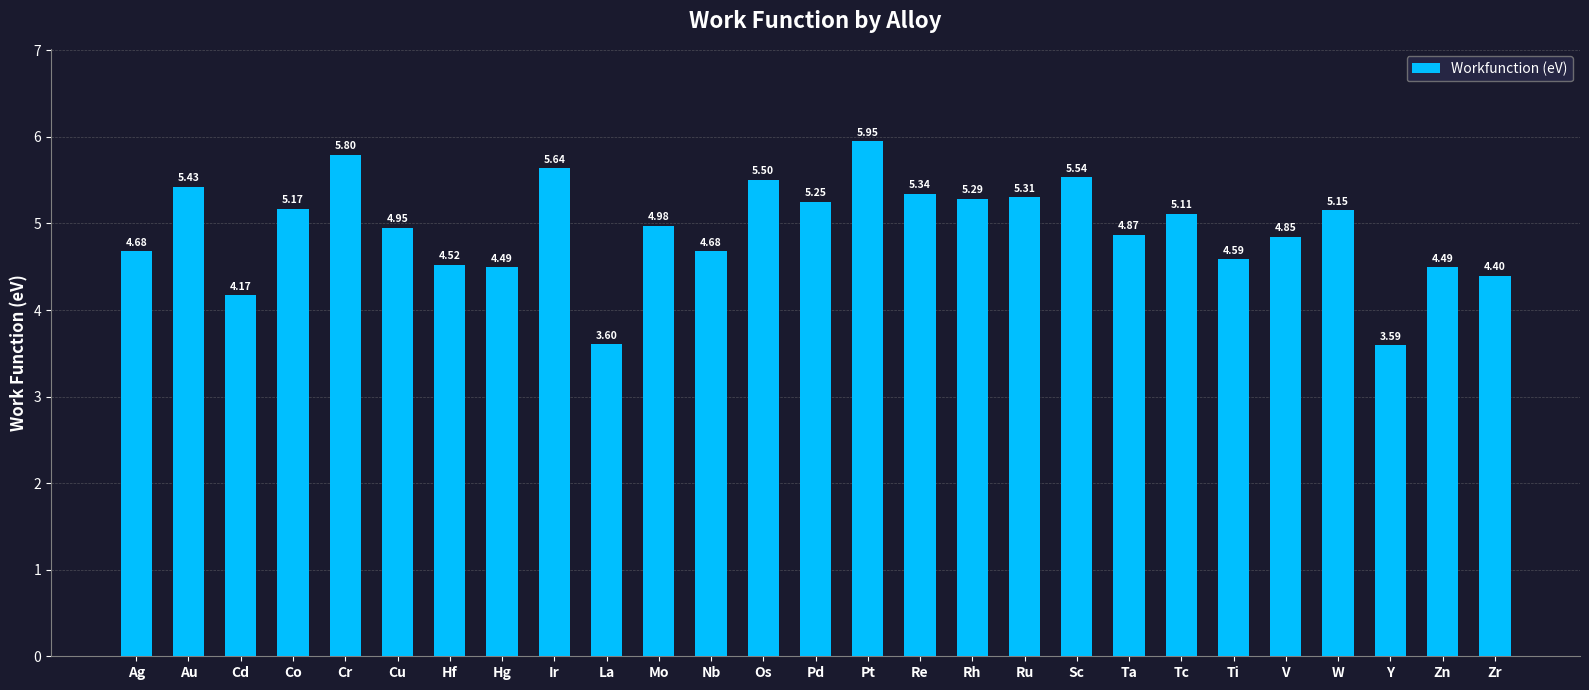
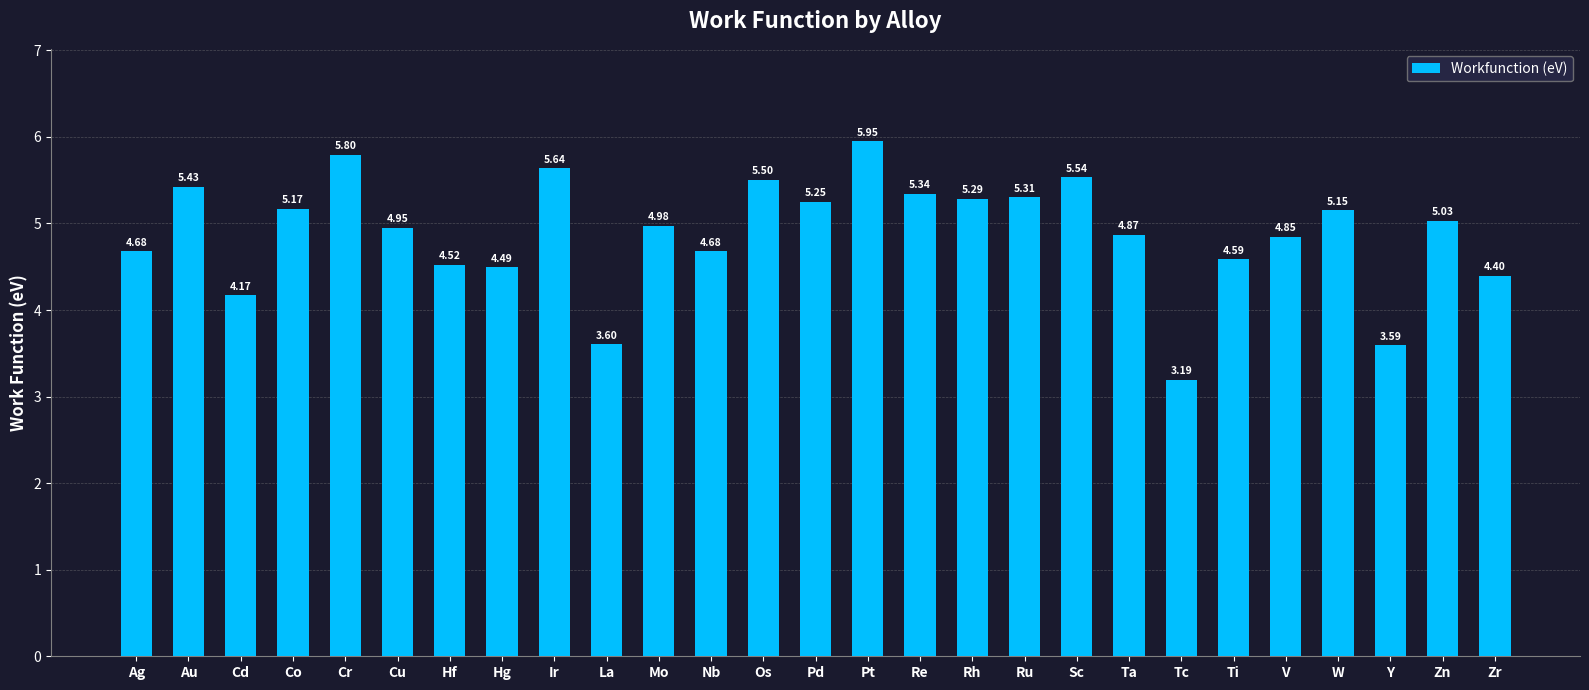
Tc: 5.11 -> 3.19
Zn: 4.49 -> 5.03
